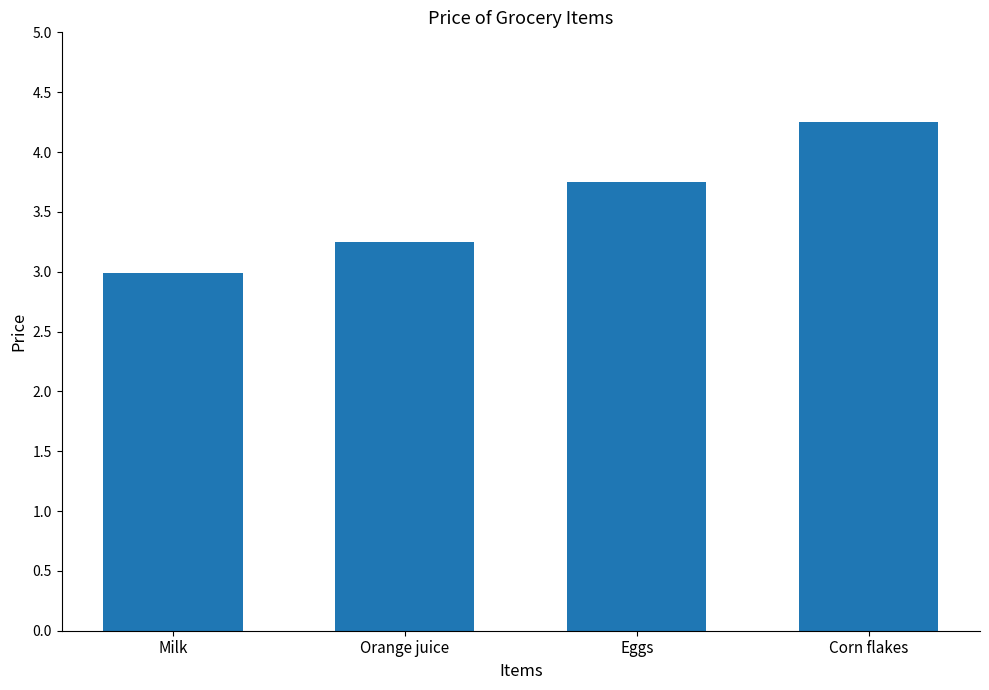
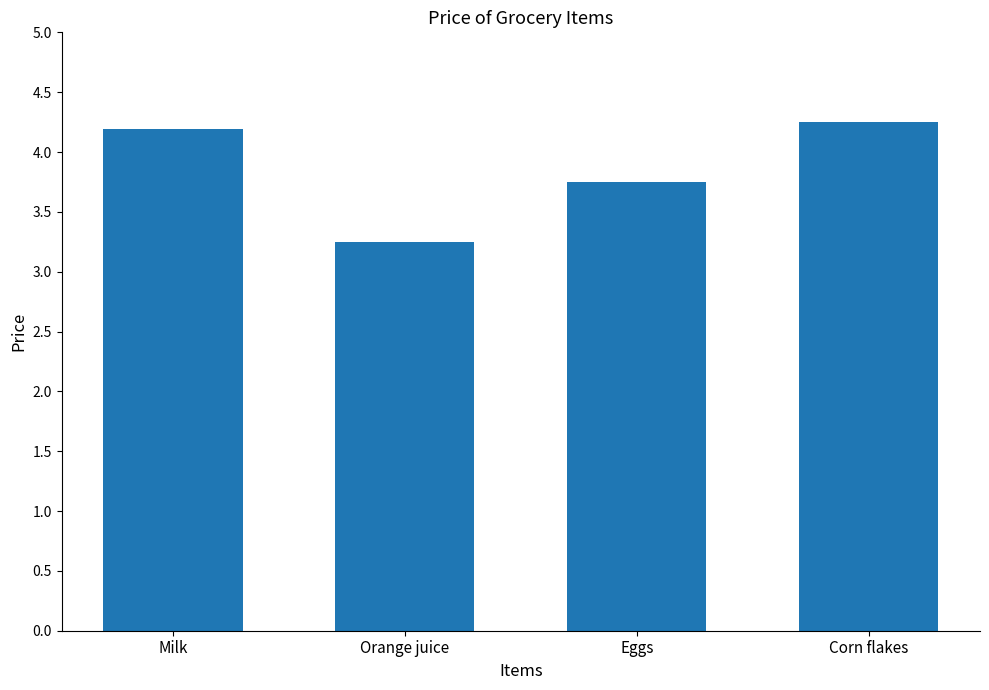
Milk: 2.99 -> 4.19
